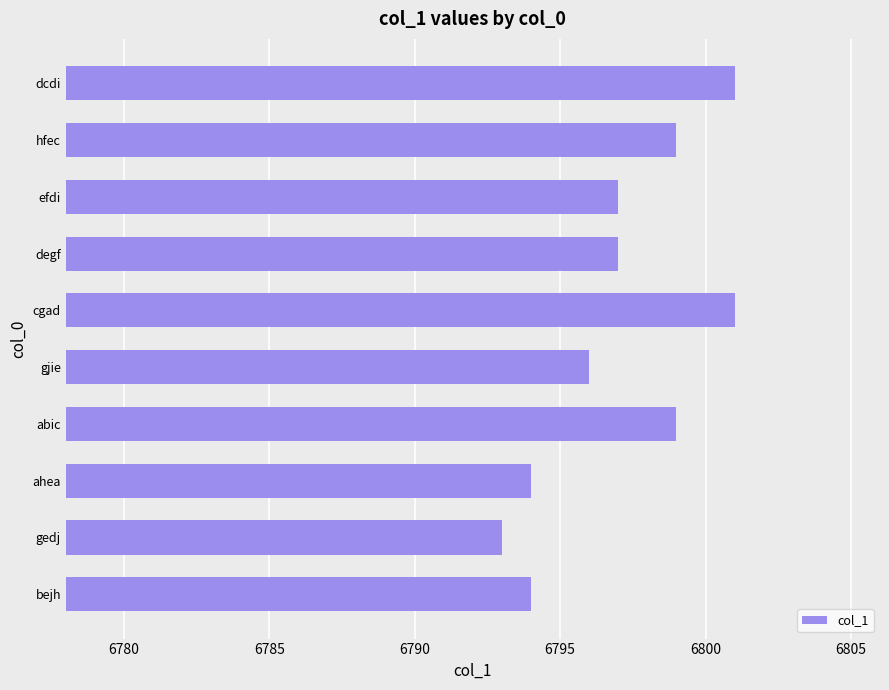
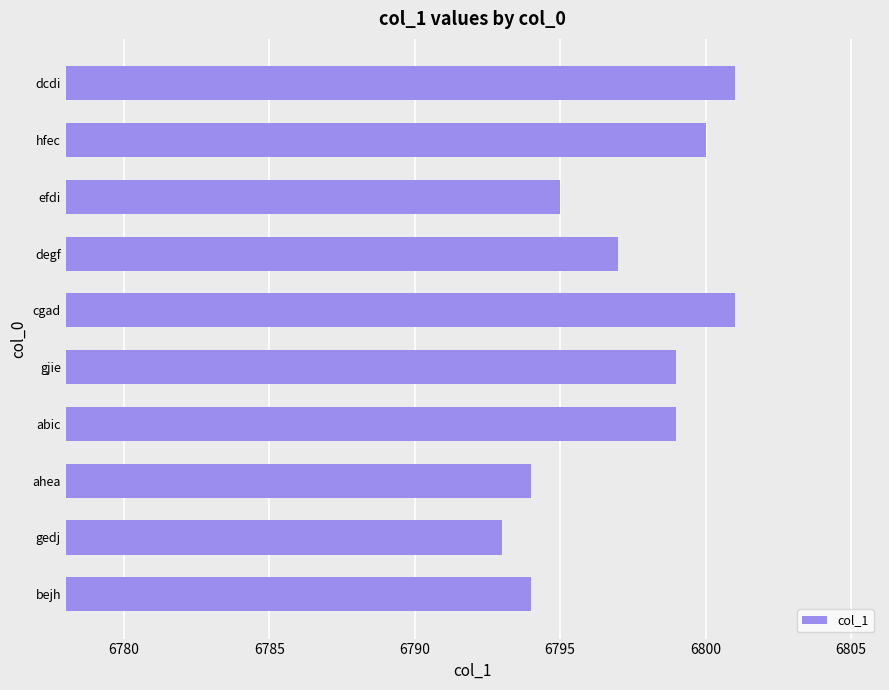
hfec: 6799 -> 6800
efdi: 6797 -> 6795
gjie: 6796 -> 6799
